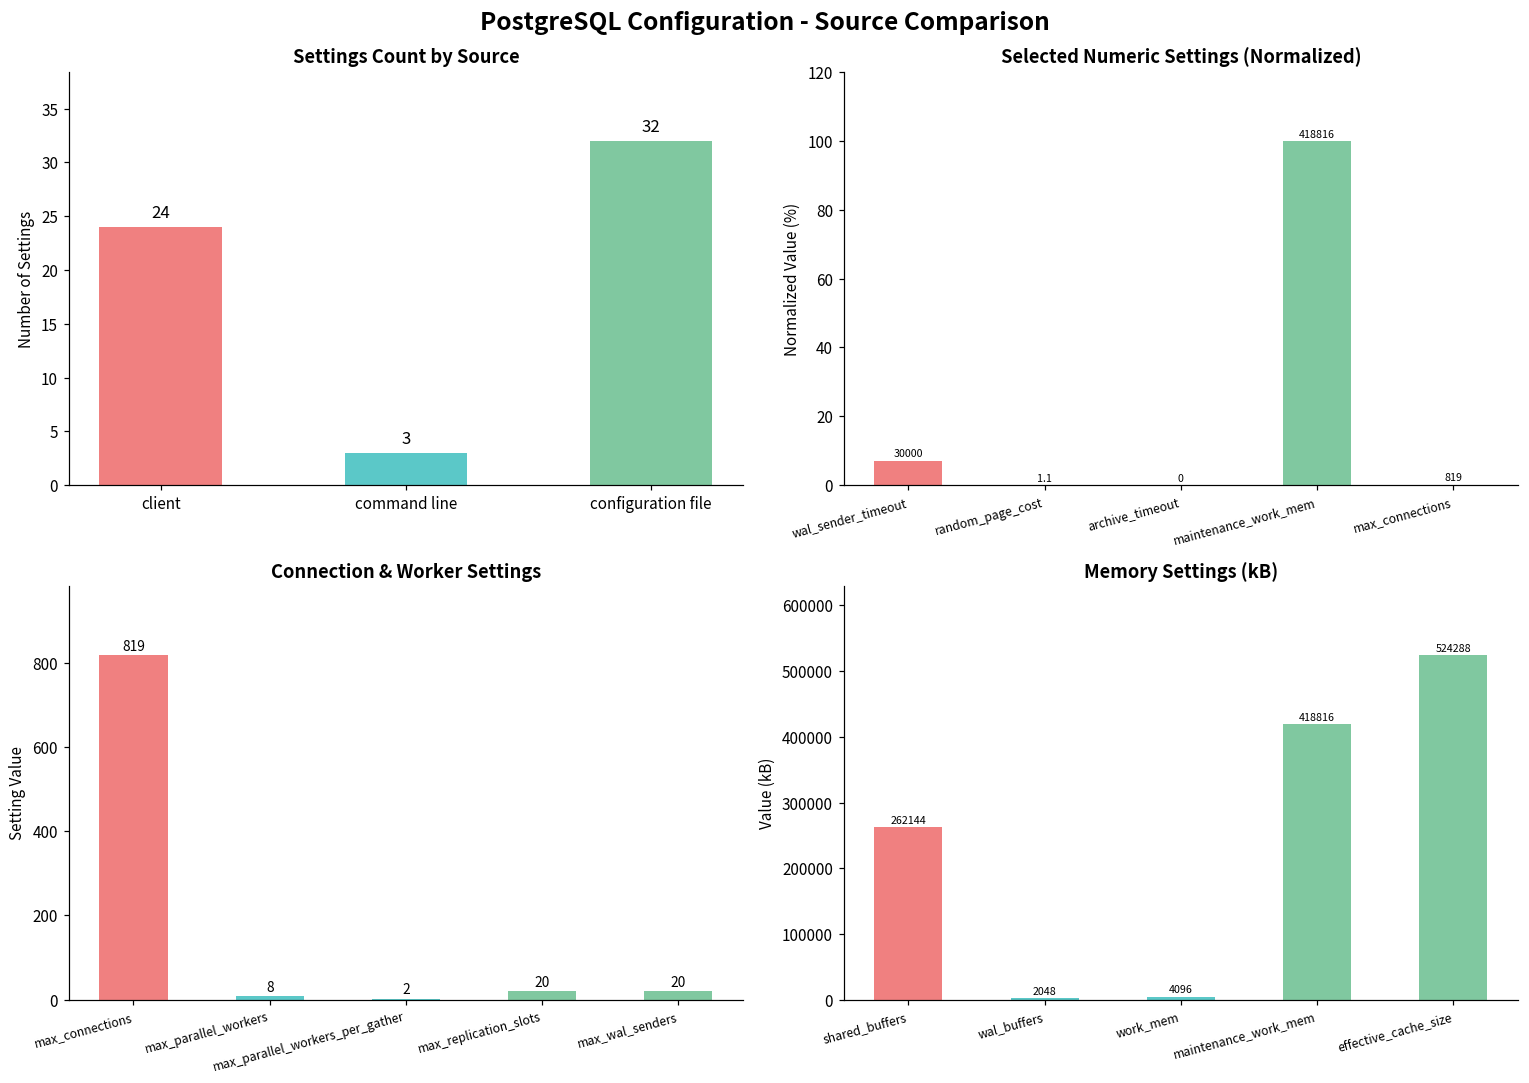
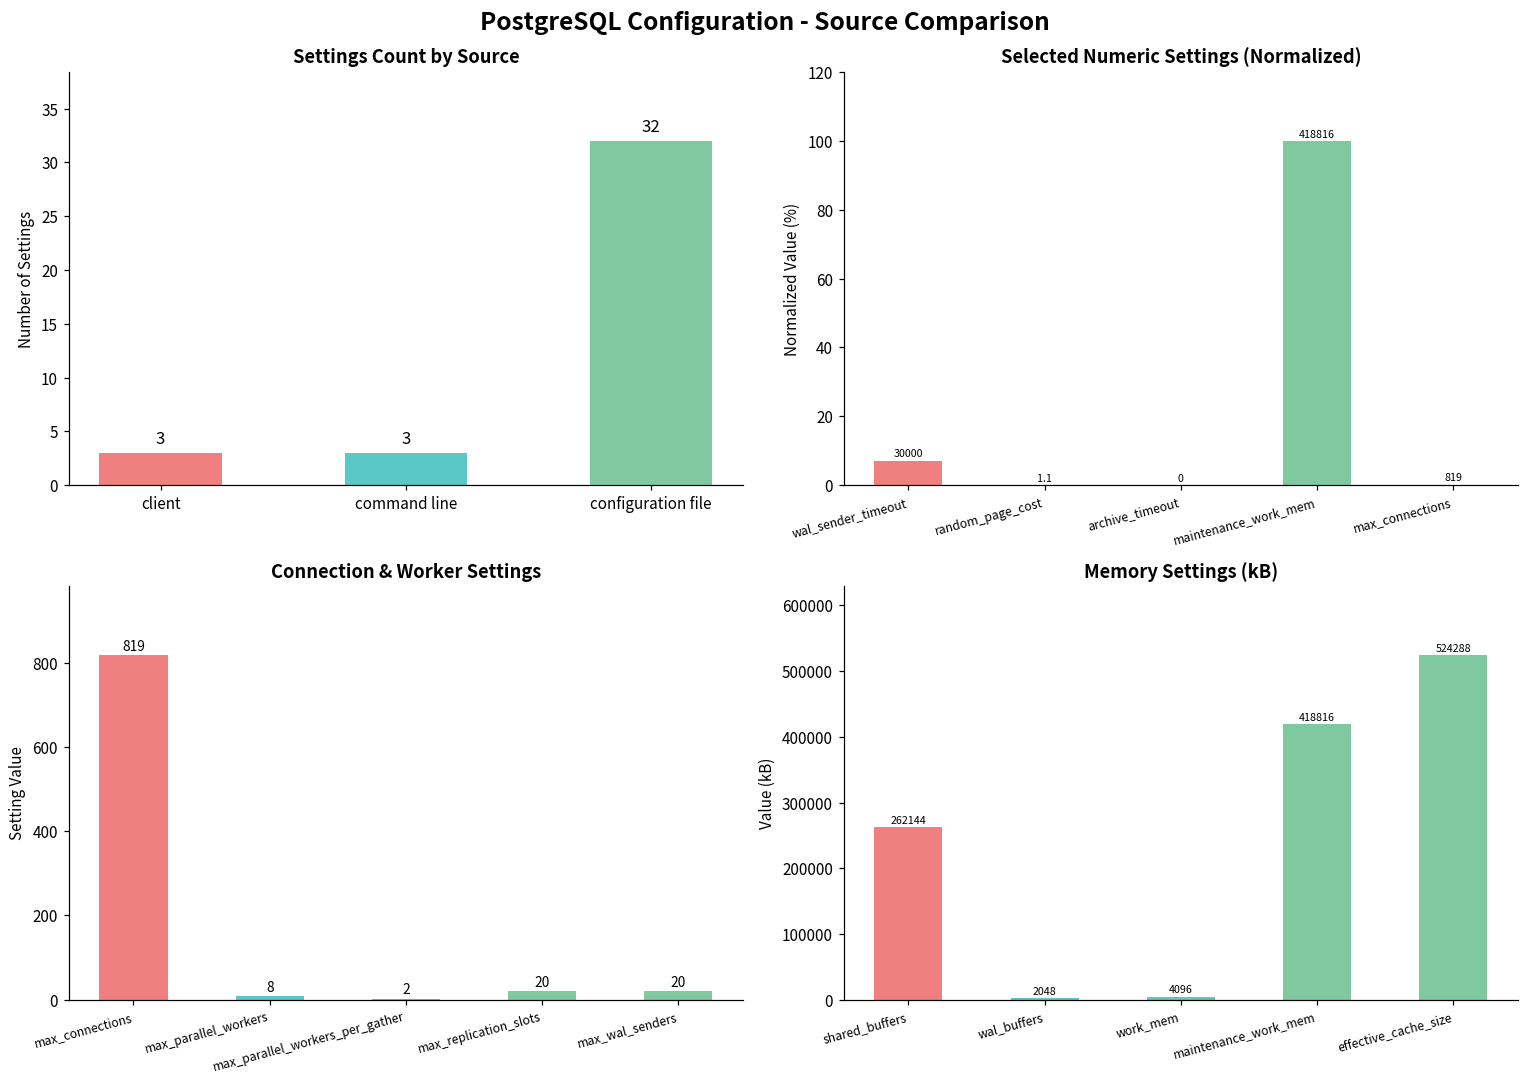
Settings Count by Source, client: 24 -> 3
